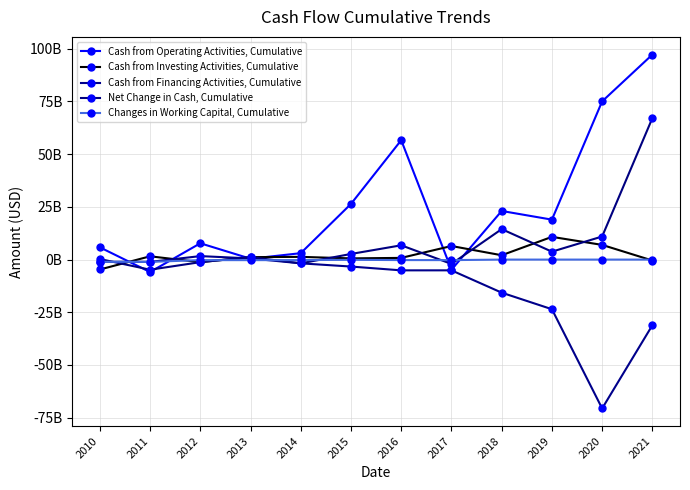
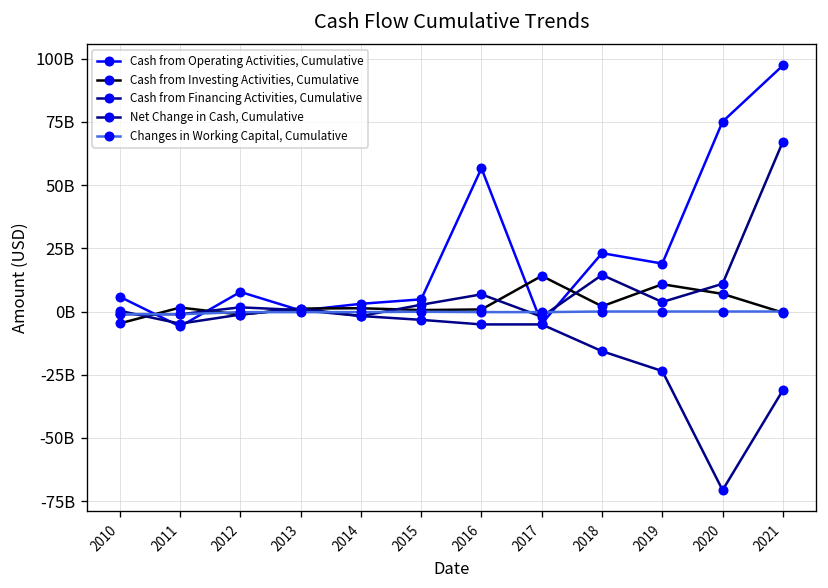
Cash from Operating Activities, Cumulative, 2015: 26000000000 -> 5000000000
Cash from Investing Activities, Cumulative, 2017: 6000000000 -> 14000000000
